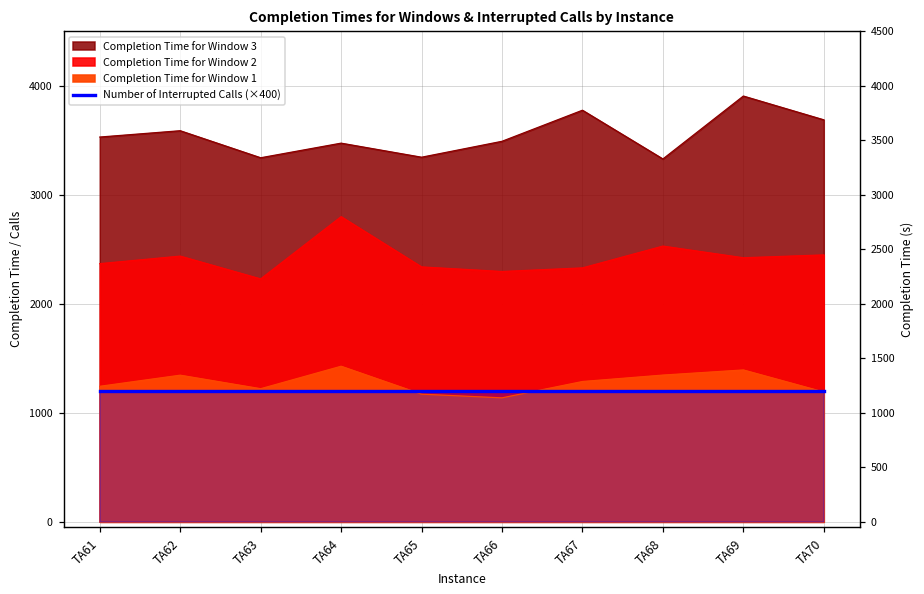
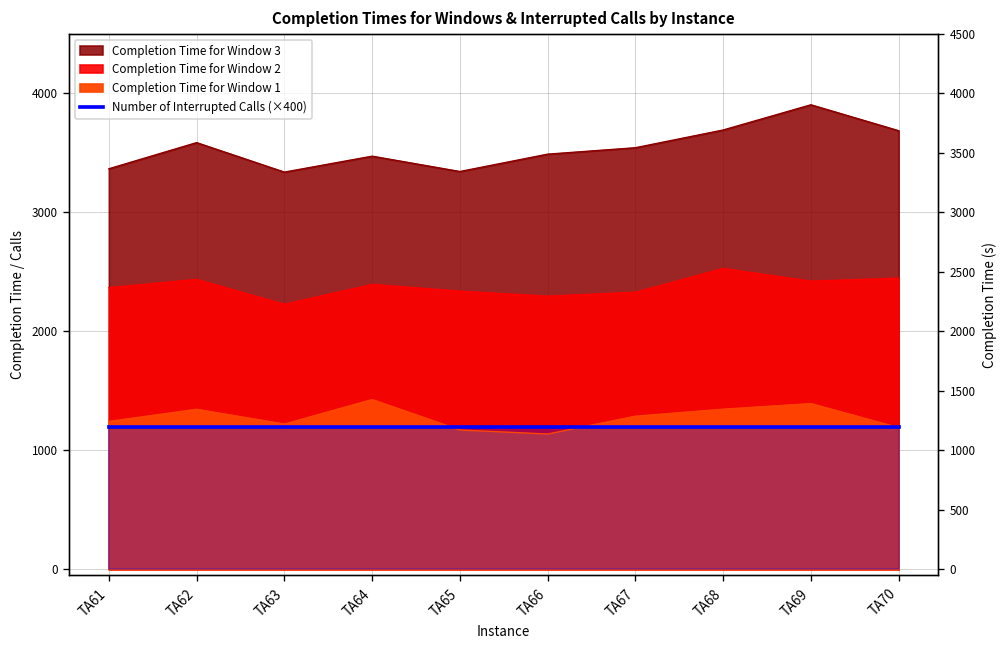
Completion Time for Window 3, TA61: 3500 -> 3400
Completion Time for Window 2, TA64: 2800 -> 2400
Completion Time for Window 3, TA67: 3800 -> 3500
Completion Time for Window 3, TA68: 3300 -> 3700
